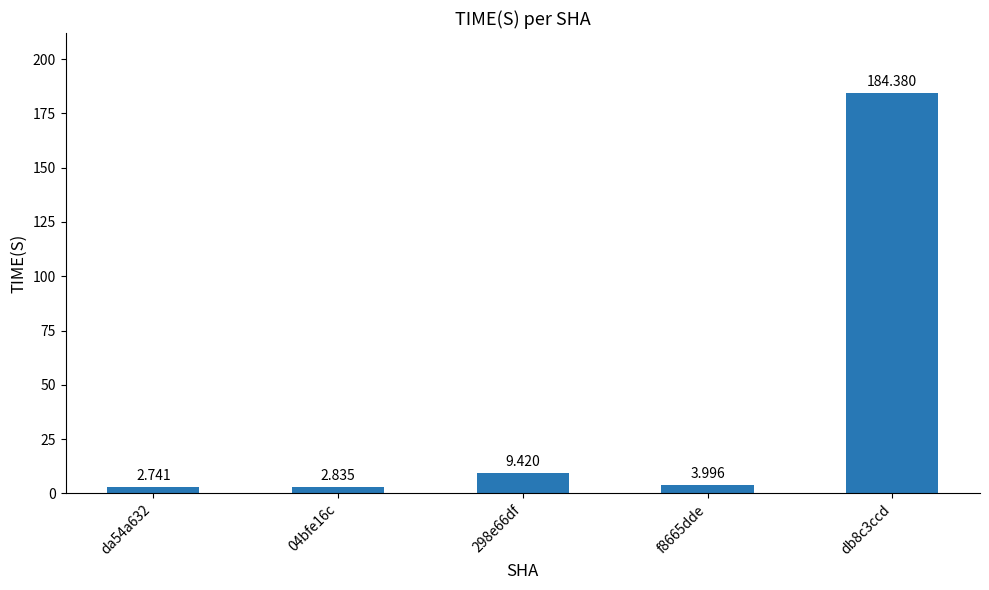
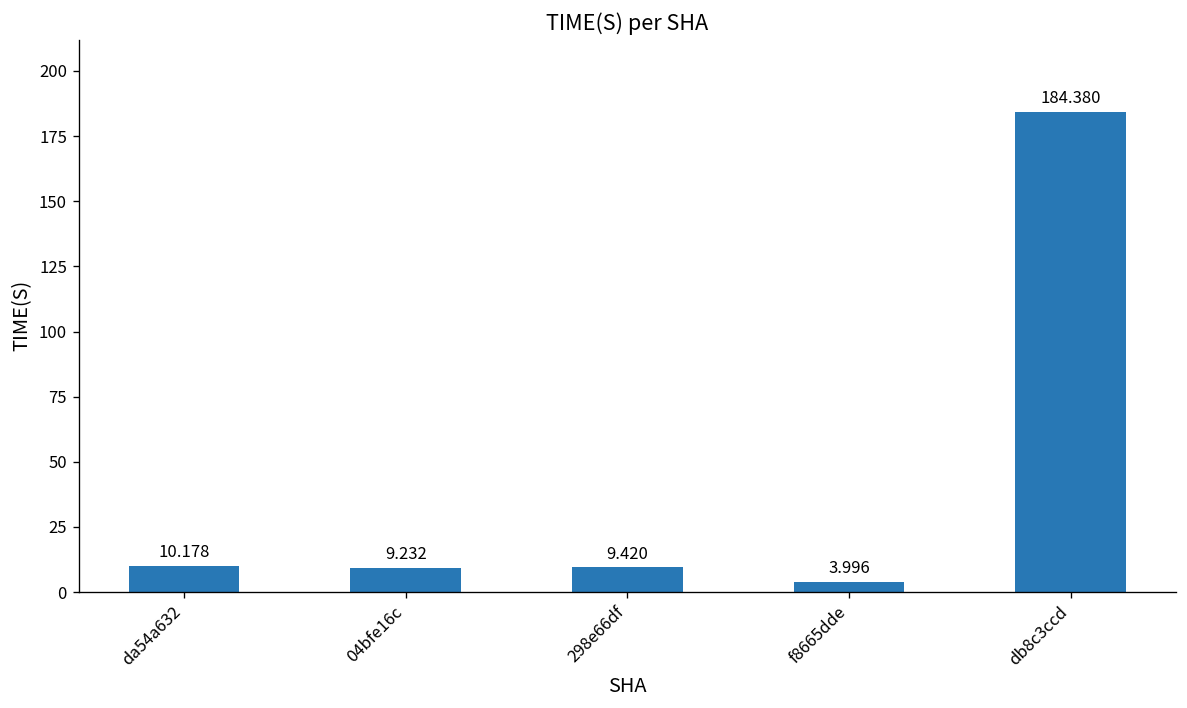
da54a632: 2.741 -> 10.178
04bfe16c: 2.835 -> 9.232
